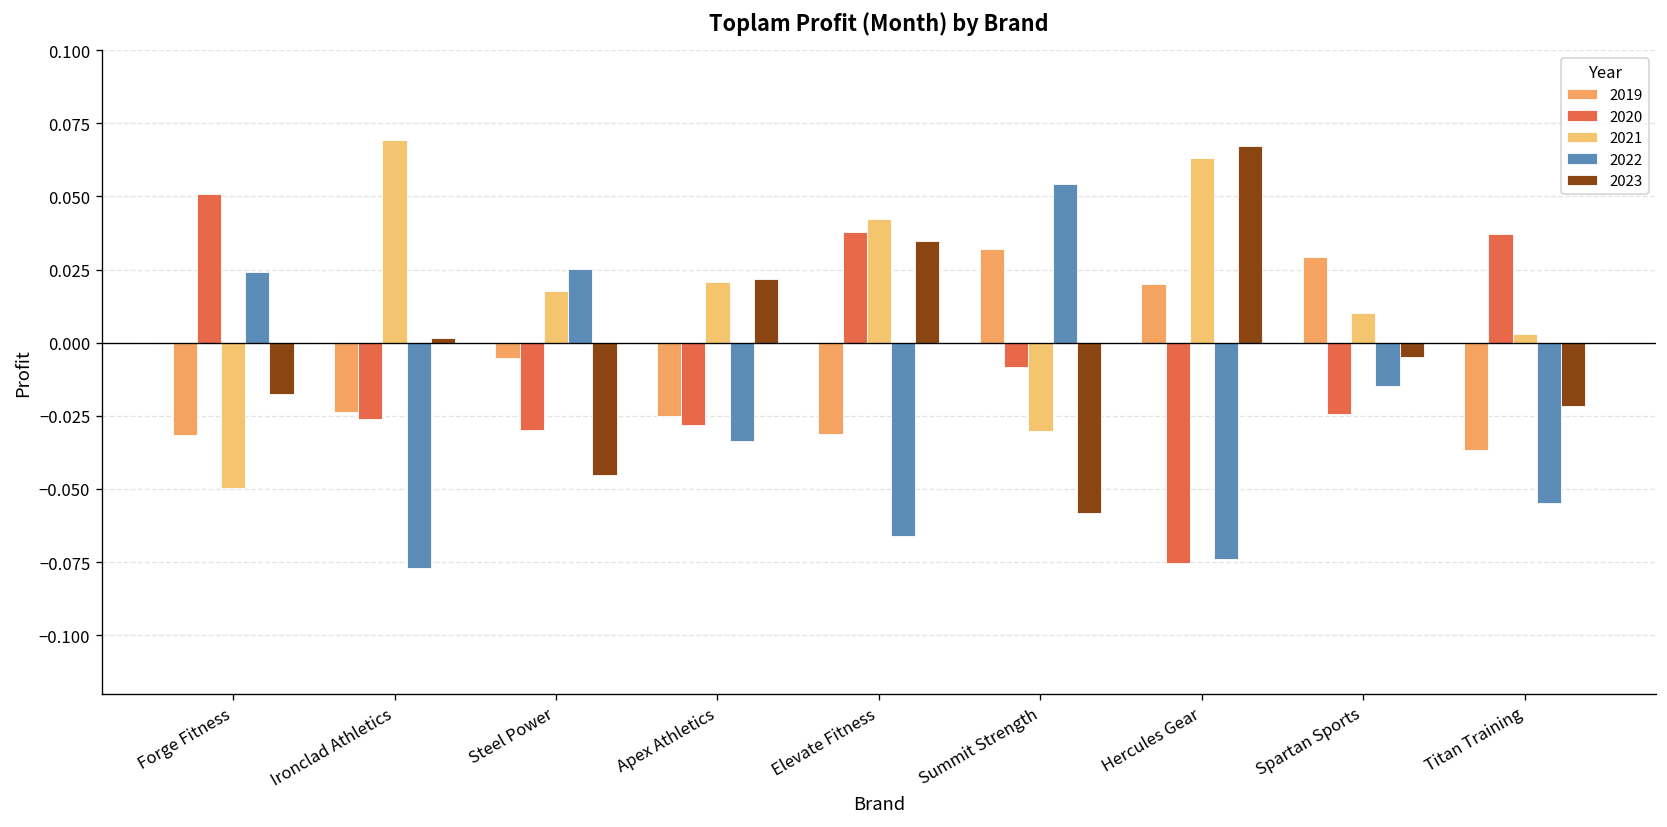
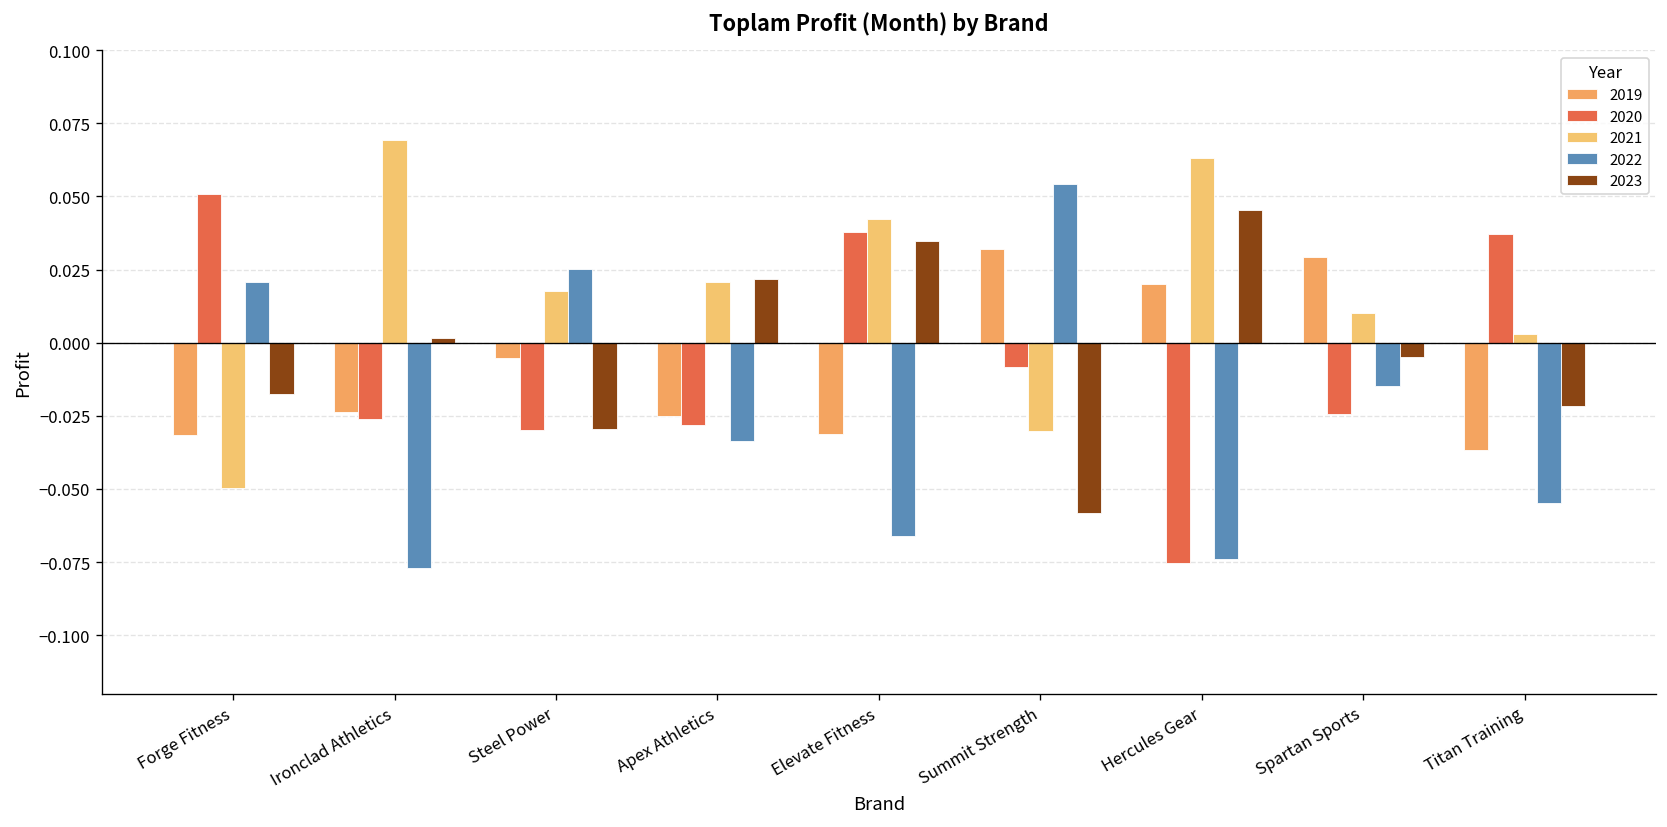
2022, Forge Fitness: 0.024 -> 0.021
2023, Steel Power: -0.045 -> -0.030
2023, Hercules Gear: 0.067 -> 0.045
